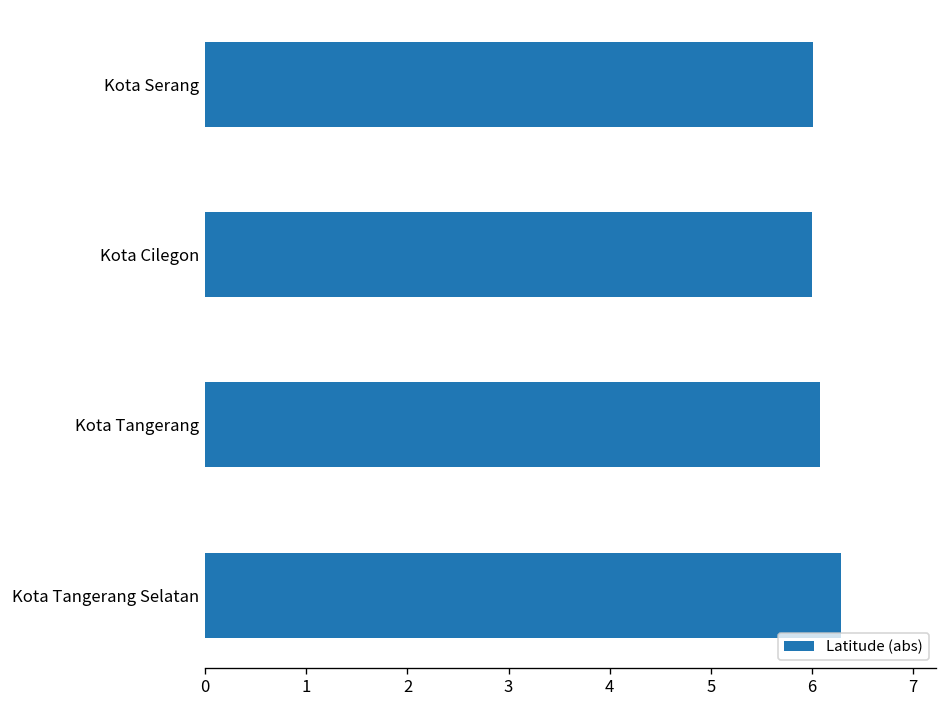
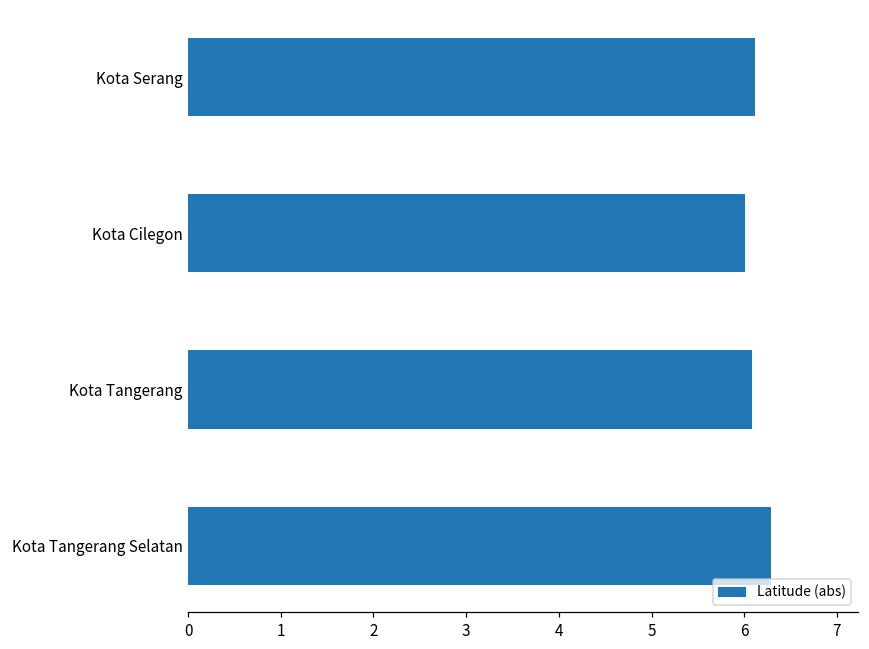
Kota Serang: 6.0 -> 6.1
